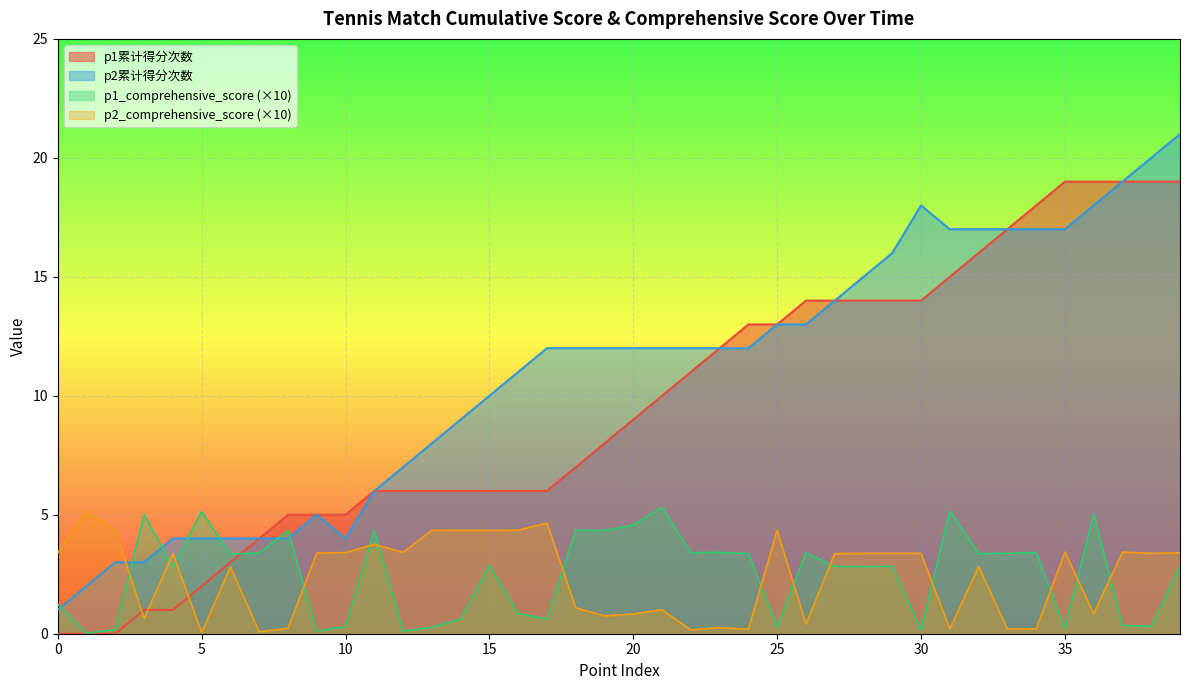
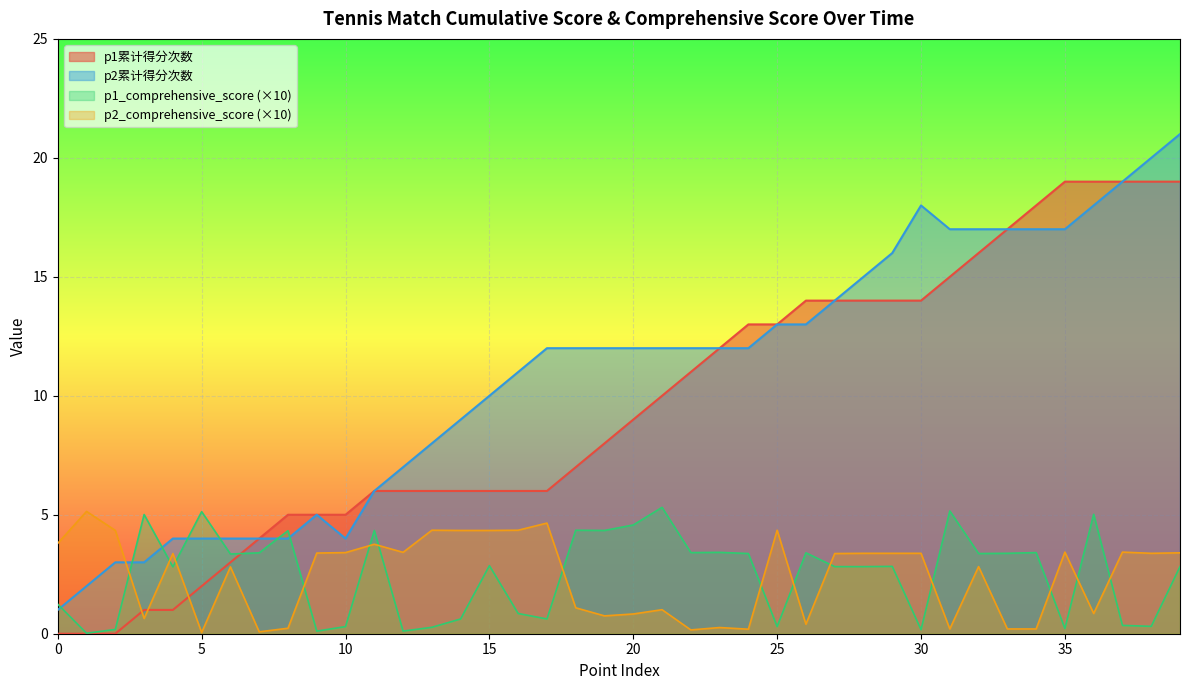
p2_comprehensive_score (×10), 0: 3.4 -> 3.8
